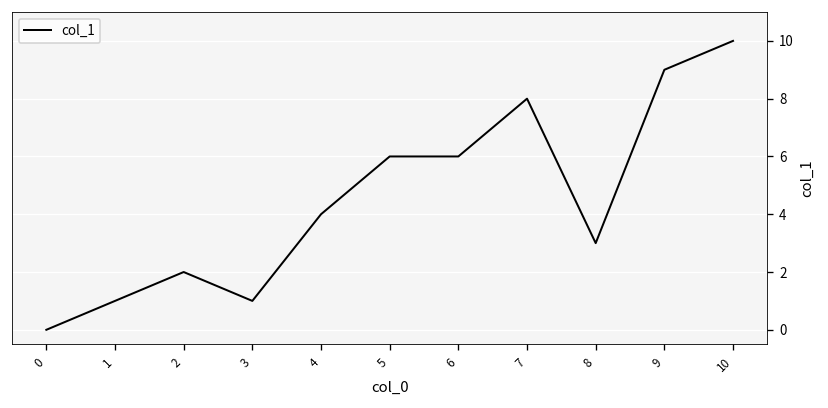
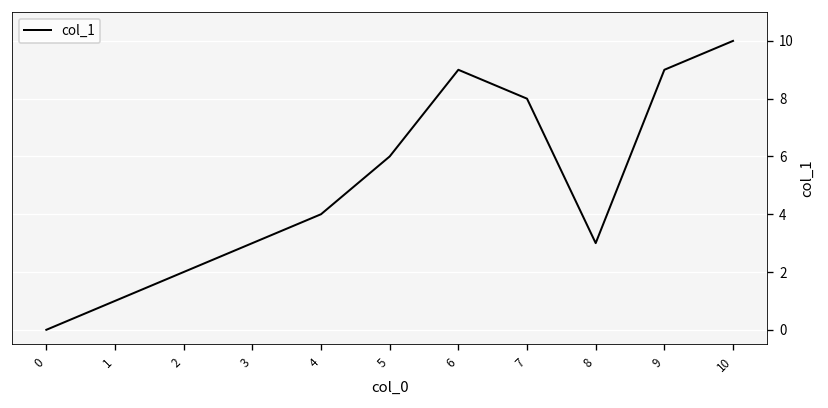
3: 1 -> 3
6: 6 -> 9
